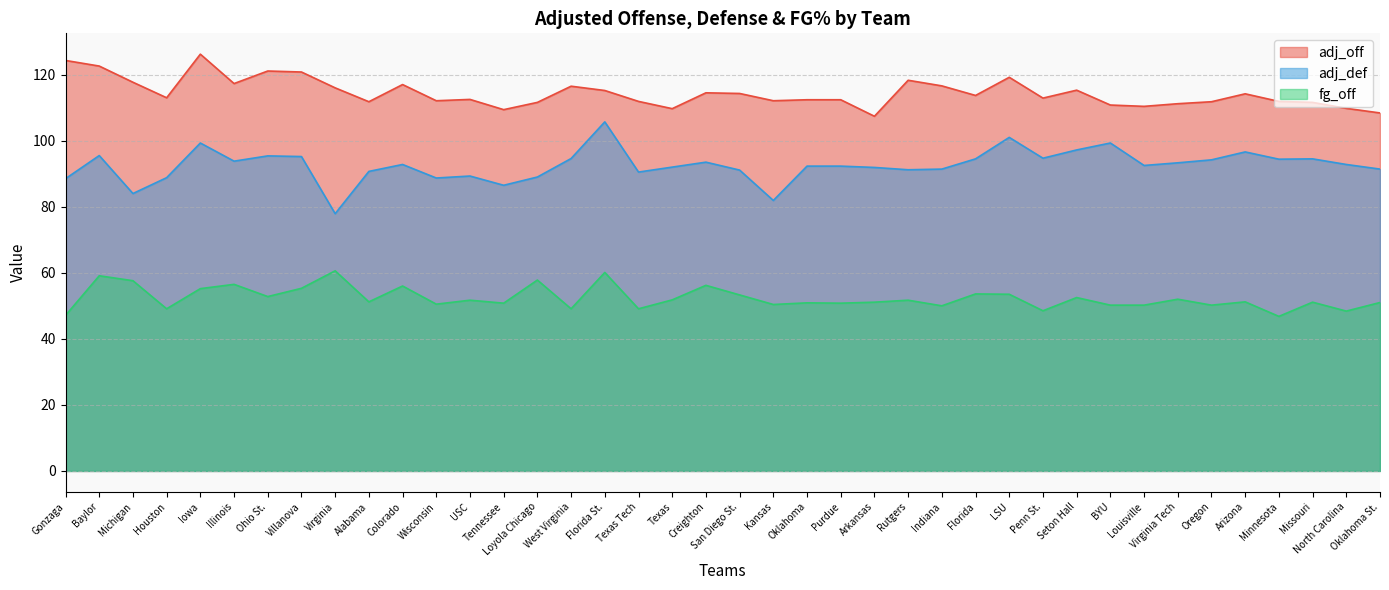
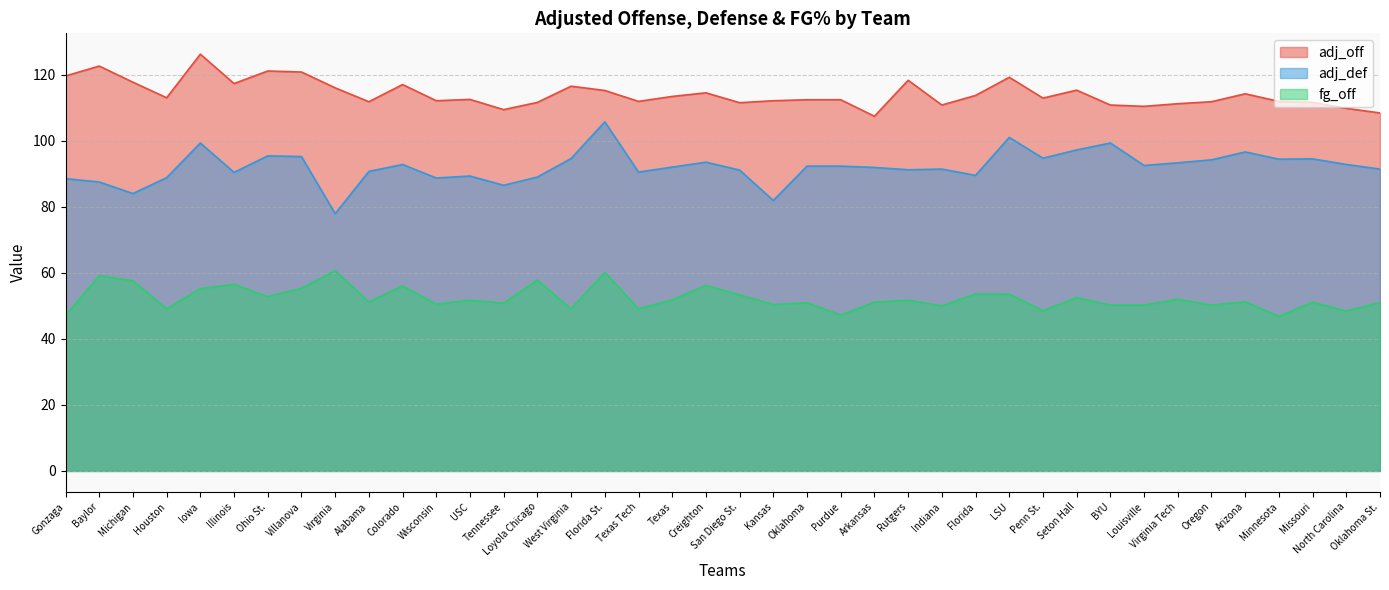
adj_off, Gonzaga: 124 -> 120
adj_def, Baylor: 96 -> 88
adj_def, Illinois: 94 -> 90
adj_off, Texas: 110 -> 113
adj_off, San Diego St.: 114 -> 112
fg_off, Purdue: 51 -> 47
adj_off, Indiana: 117 -> 111
adj_def, Florida: 95 -> 90
